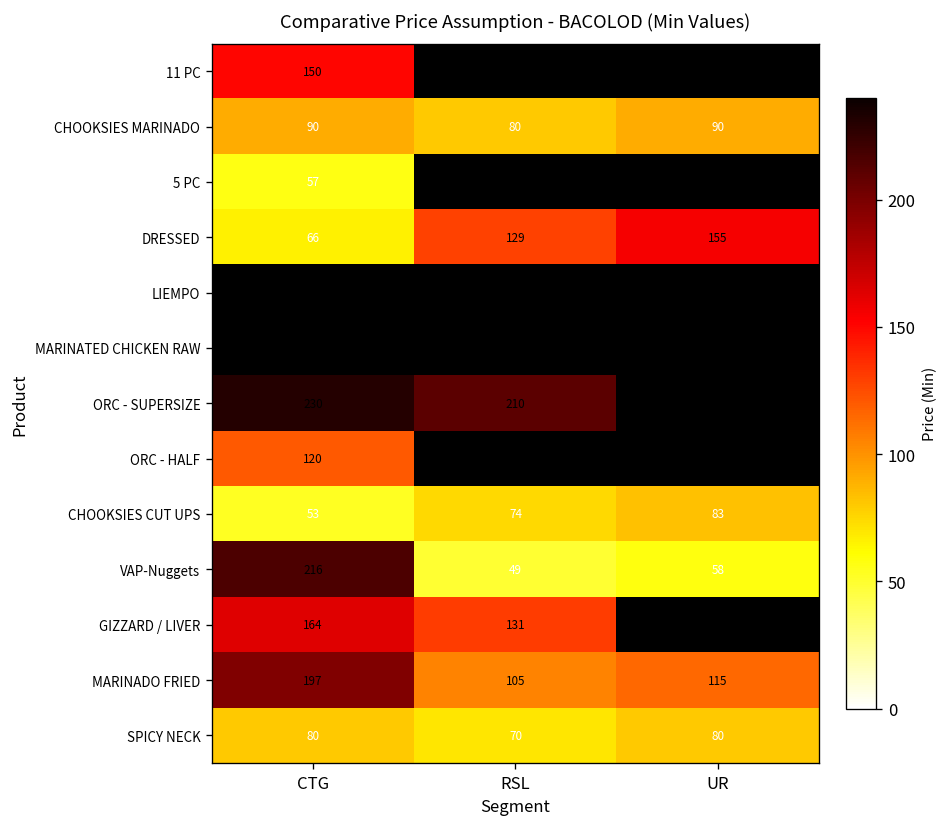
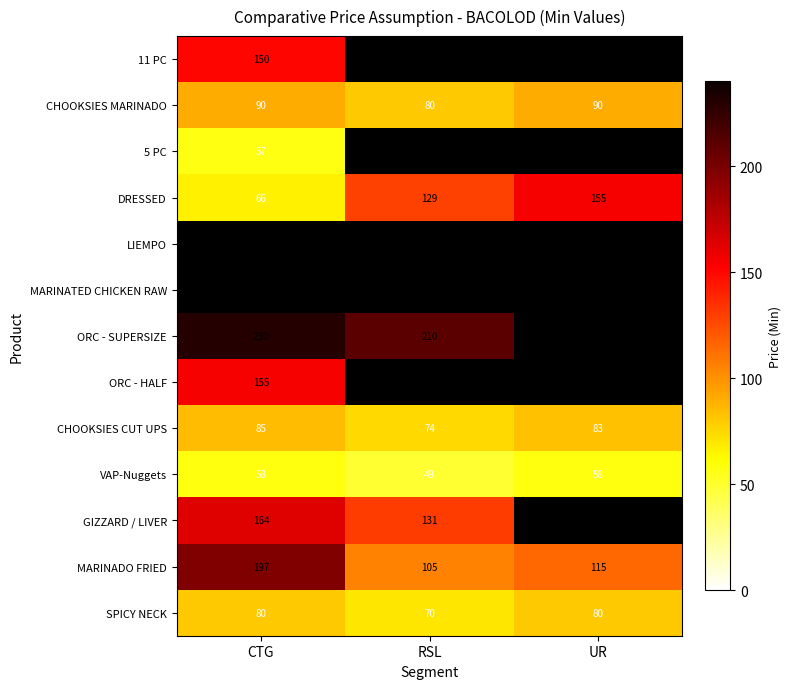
ORC - HALF, CTG: 120 -> 155
CHOOKSIES CUT UPS, CTG: 53 -> 85
VAP-Nuggets, CTG: 216 -> 58
